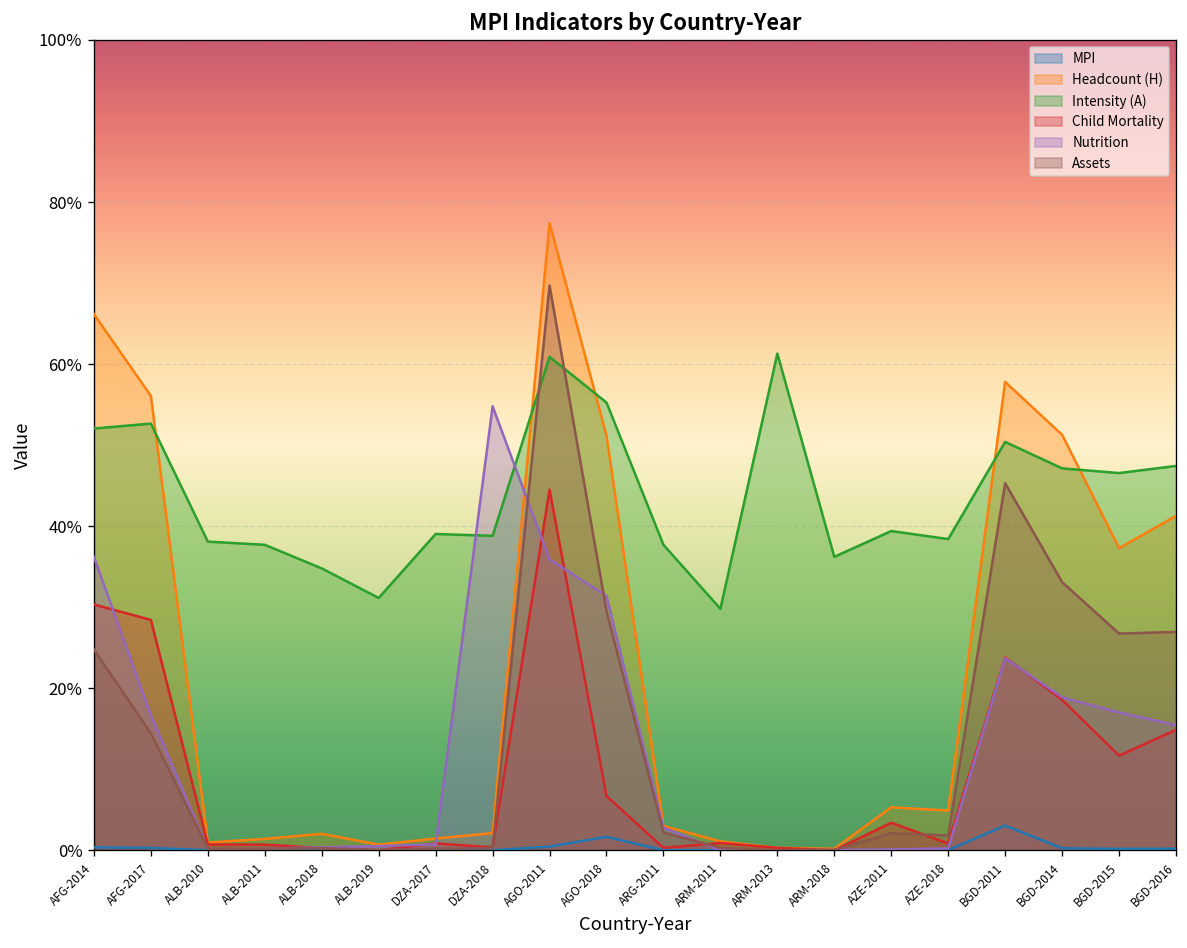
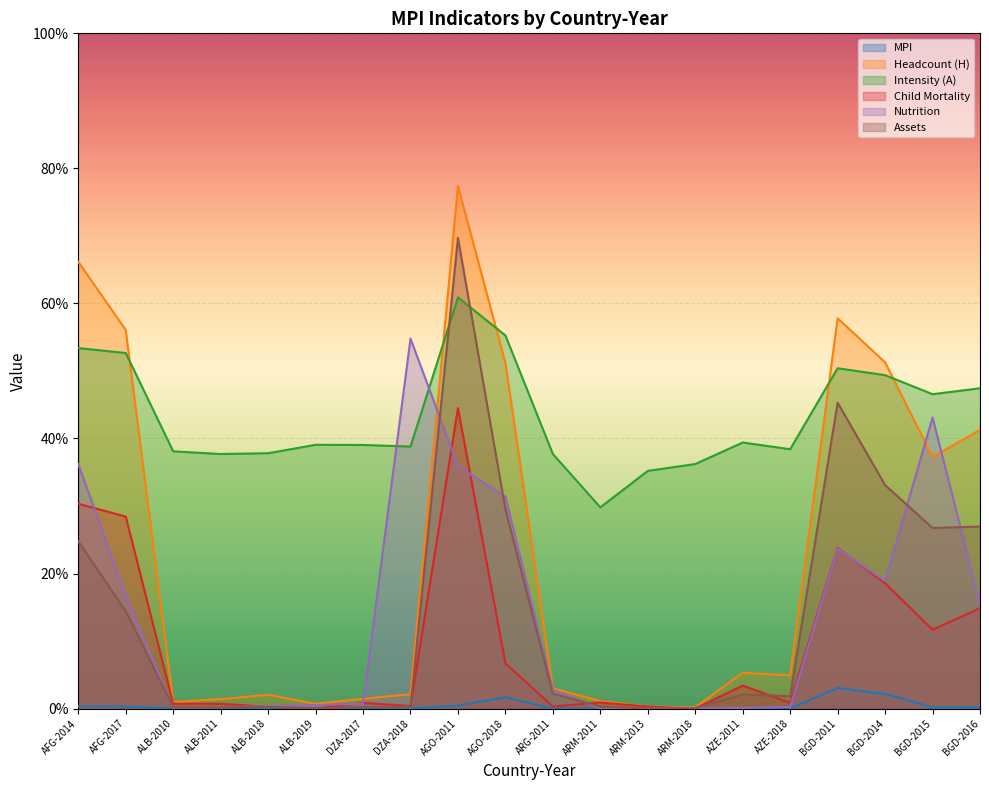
Intensity (A), AFG-2014: 52% -> 53%
Intensity (A), ALB-2018: 35% -> 38%
Intensity (A), ALB-2019: 31% -> 39%
Intensity (A), ARM-2013: 61% -> 35%
MPI, BGD-2014: 0% -> 2%
Intensity (A), BGD-2014: 47% -> 49%
Nutrition, BGD-2015: 17% -> 43%
